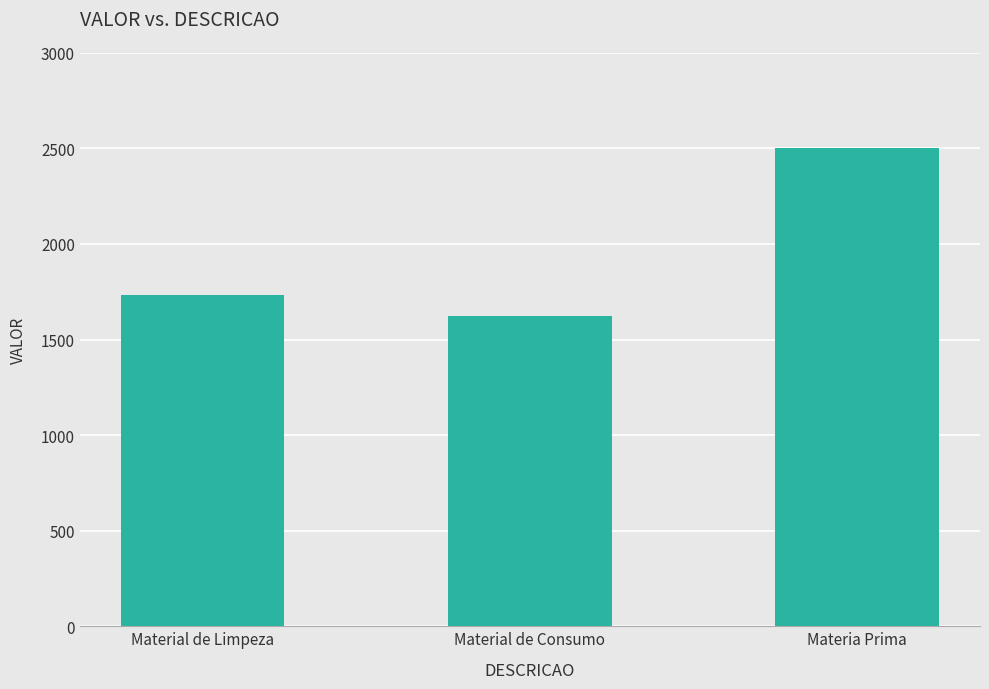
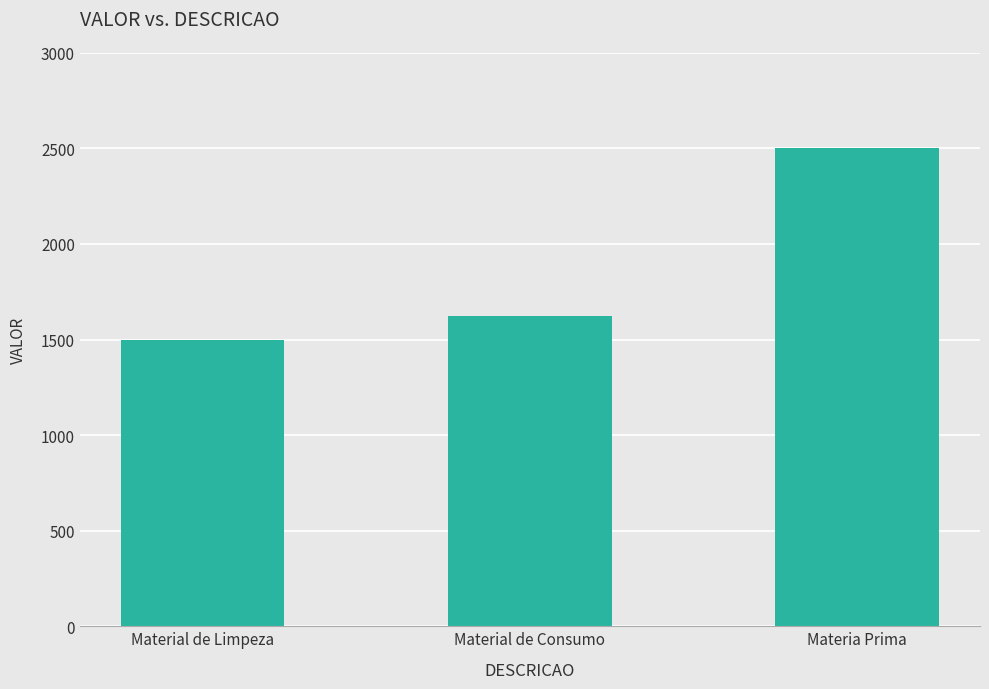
Material de Limpeza: 1730 -> 1500
